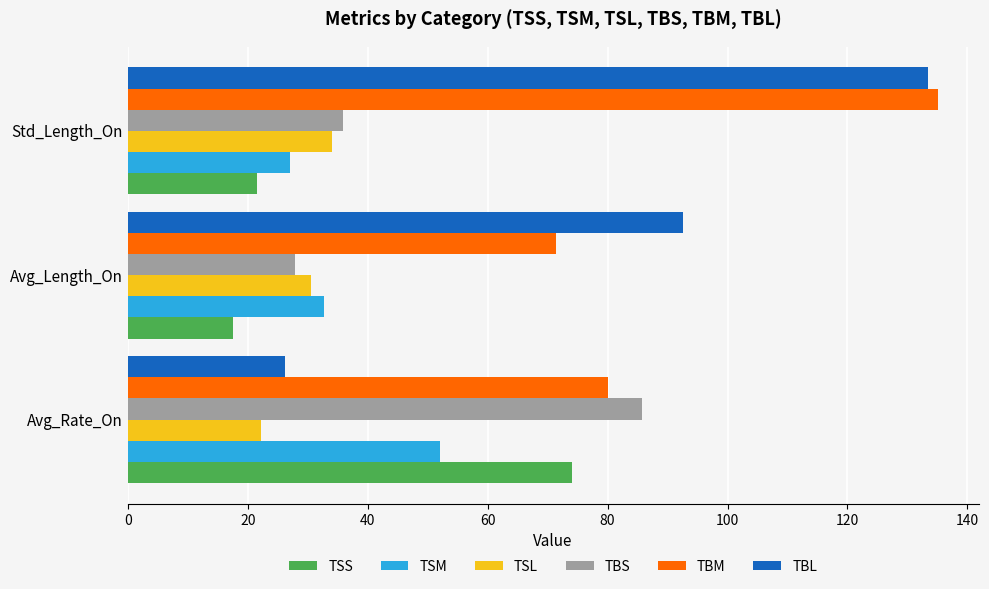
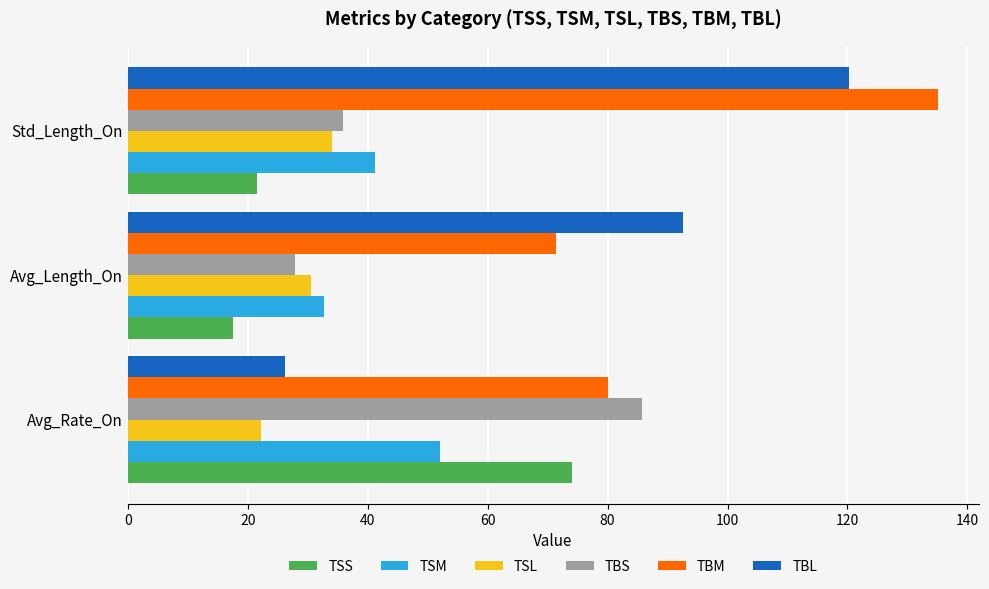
TBL, Std_Length_On: 133 -> 120
TSM, Std_Length_On: 27 -> 41
